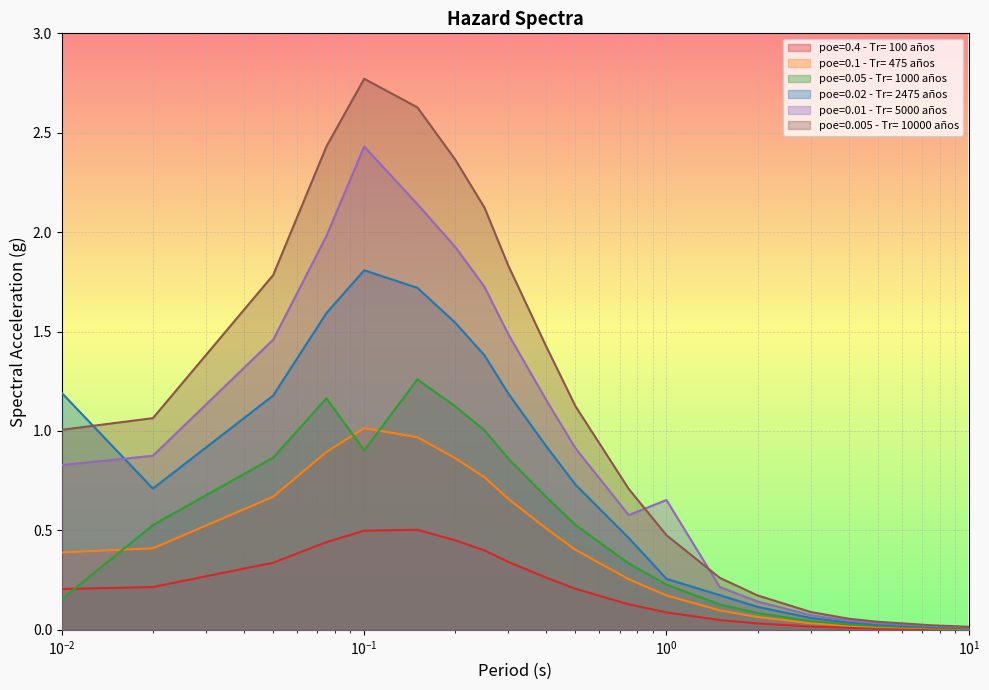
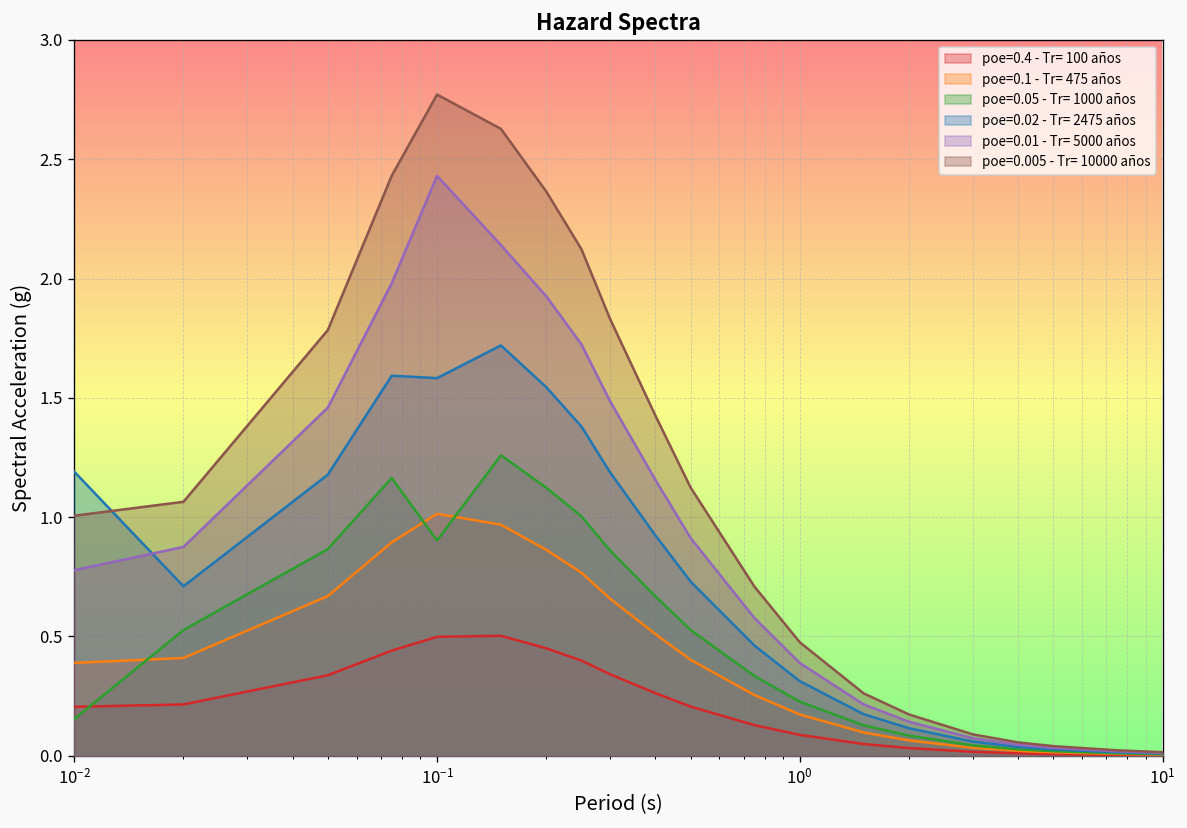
poe=0.01 - Tr= 5000 años, 10^-2: 0.83 -> 0.78
poe=0.02 - Tr= 2475 años, 10^-1: 1.81 -> 1.58
poe=0.02 - Tr= 2475 años, 10^0: 0.26 -> 0.31
poe=0.01 - Tr= 5000 años, 10^0: 0.65 -> 0.39
